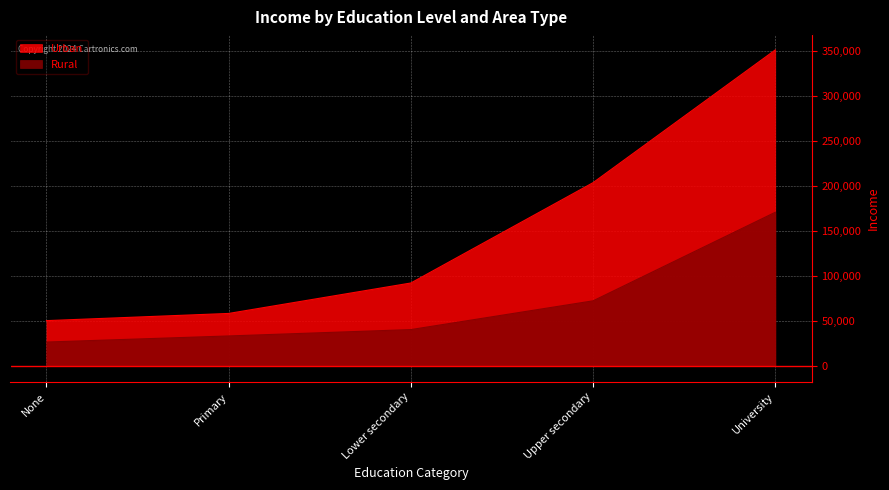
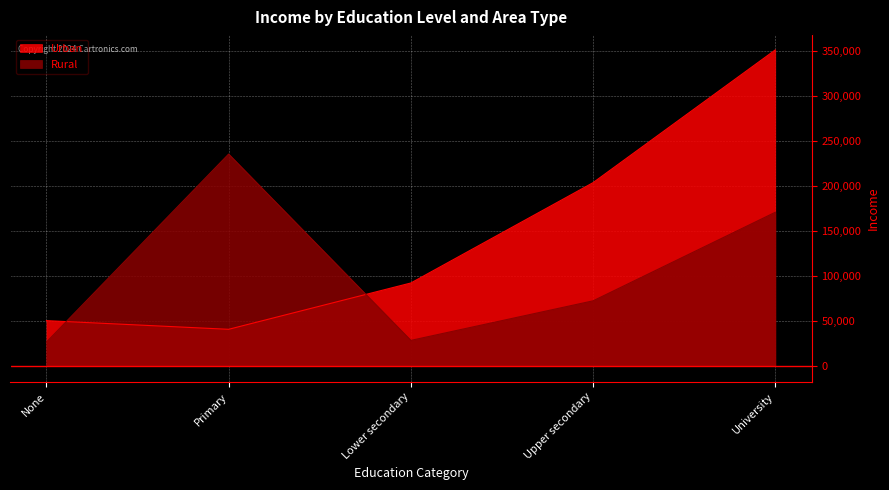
Urban, Primary: 60,000 -> 40,000
Rural, Primary: 30,000 -> 240,000
Rural, Lower secondary: 40,000 -> 30,000
